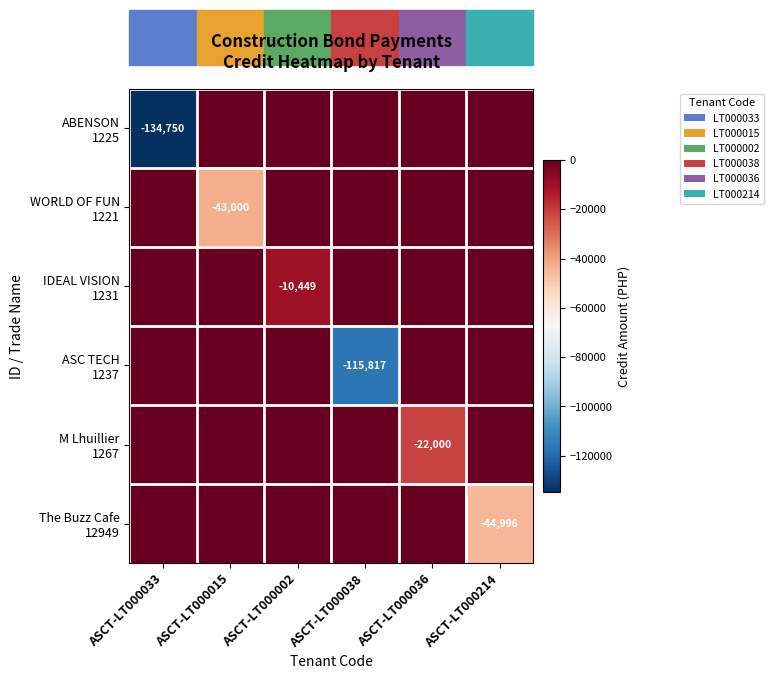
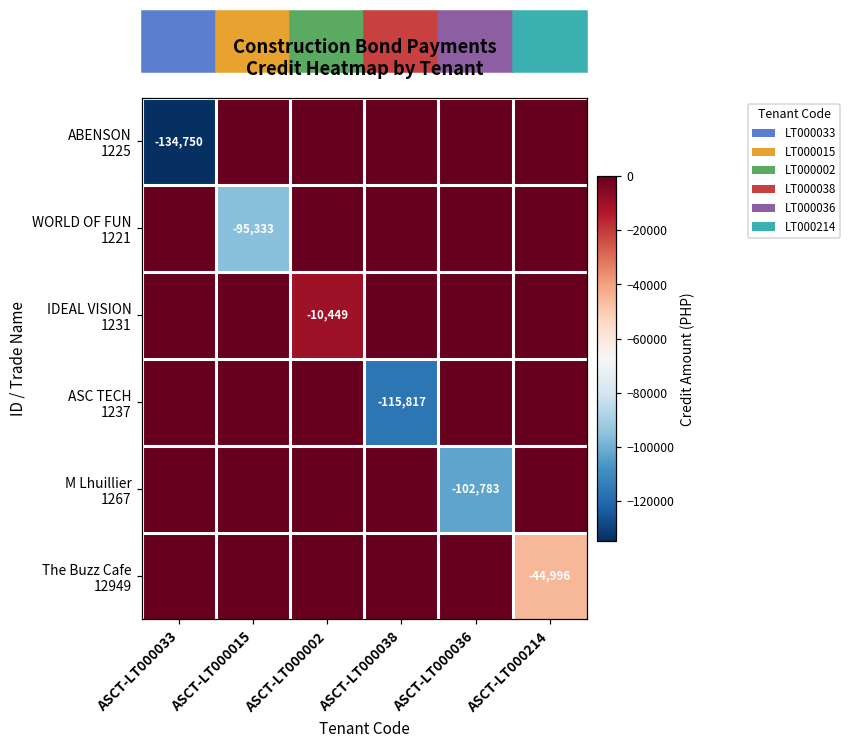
WORLD OF FUN 1221, ASCT-LT000015: -43,000 -> -95,333
M Lhuillier 1267, ASCT-LT000036: -22,000 -> -102,783
